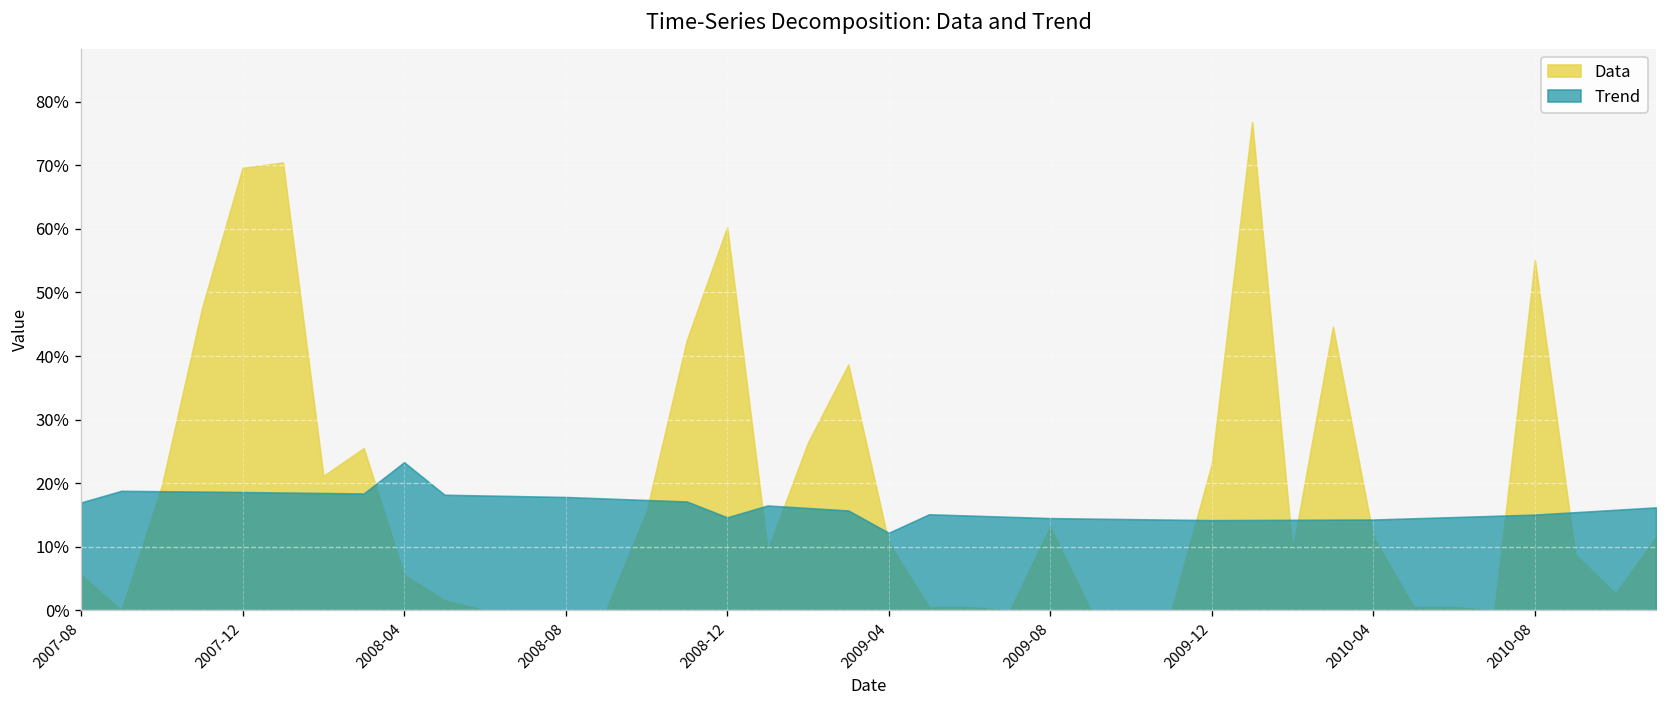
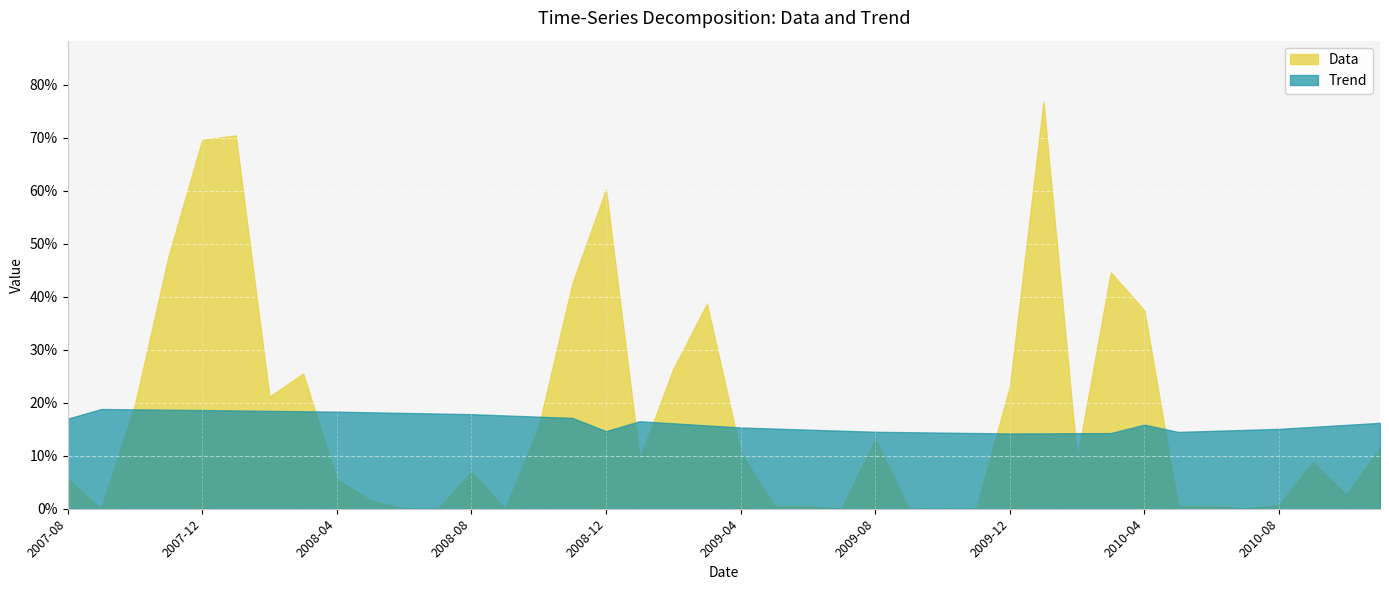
Trend, 2008-04: 23% -> 18%
Data, 2008-08: 0% -> 7%
Trend, 2009-04: 12% -> 15%
Data, 2010-04: 12% -> 37%
Trend, 2010-04: 14% -> 16%
Data, 2010-08: 55% -> 1%
